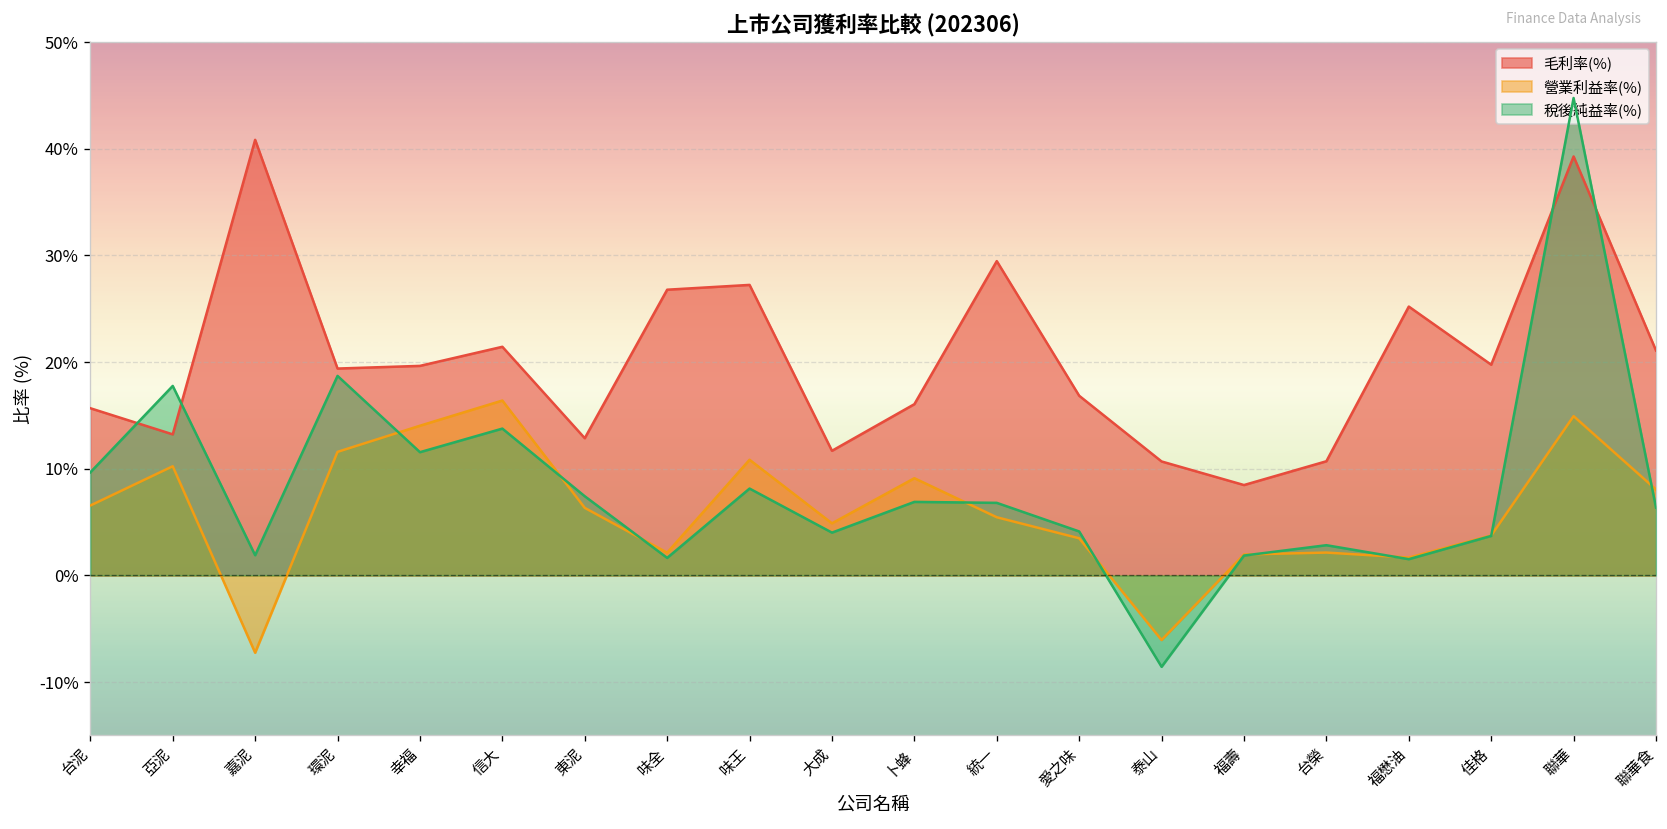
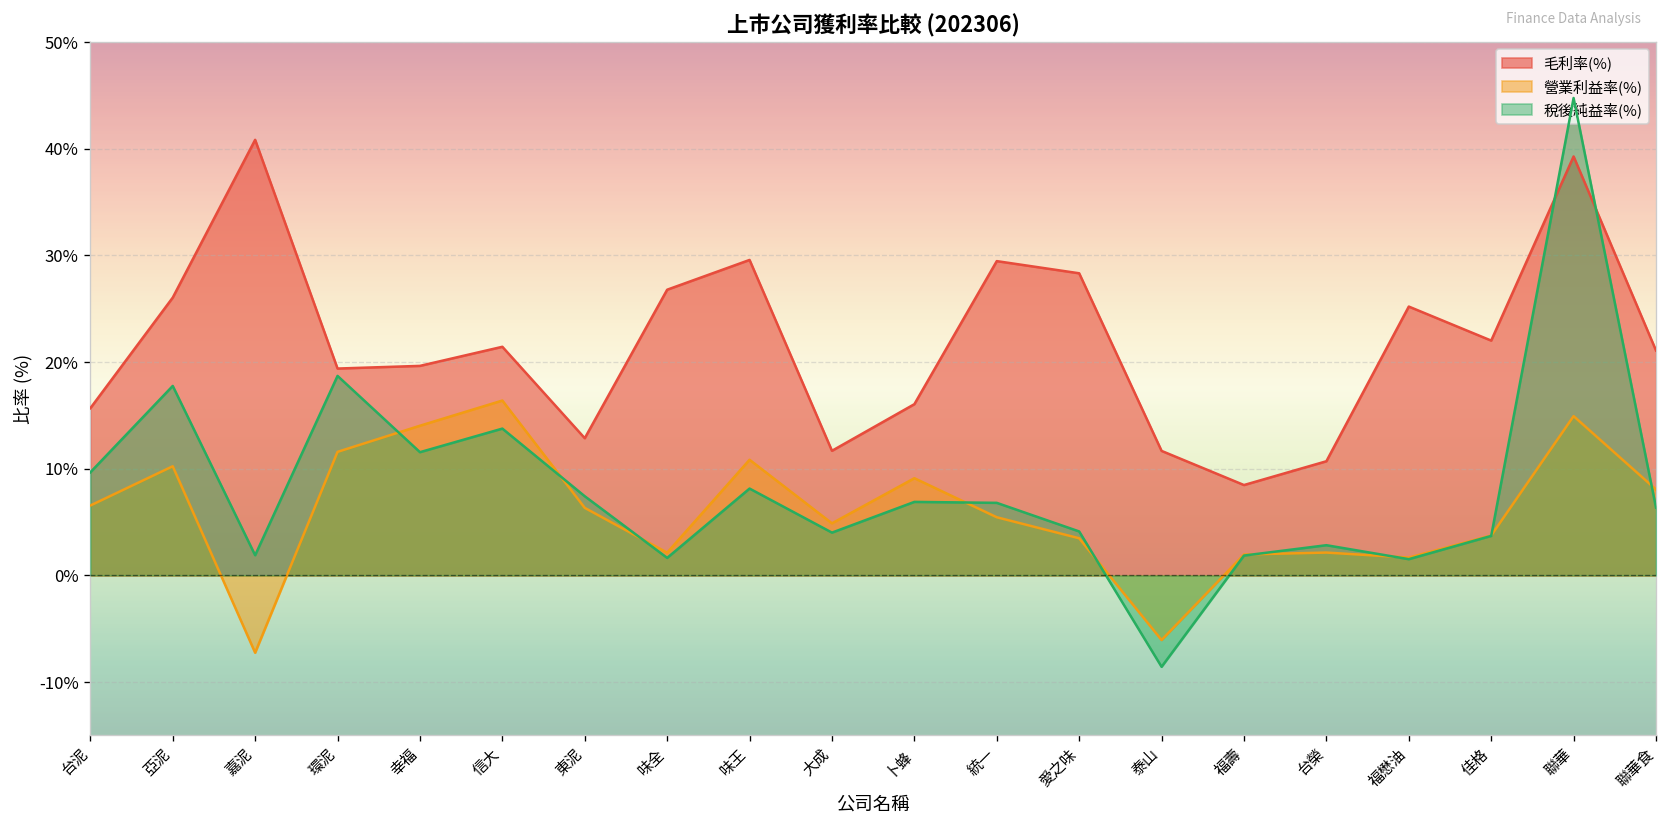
毛利率(%), 亞泥: 13% -> 26%
毛利率(%), 味王: 27% -> 30%
毛利率(%), 愛之味: 17% -> 28%
毛利率(%), 泰山: 11% -> 12%
毛利率(%), 佳格: 20% -> 22%
